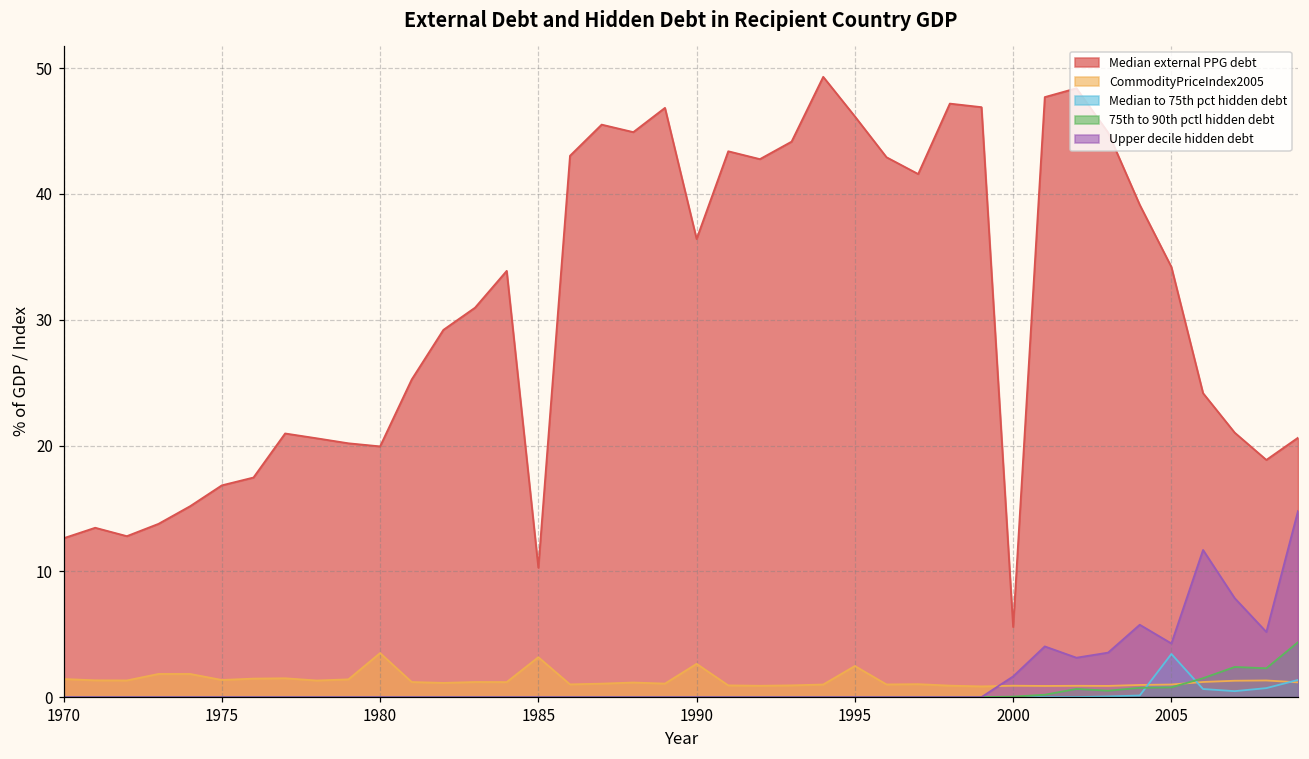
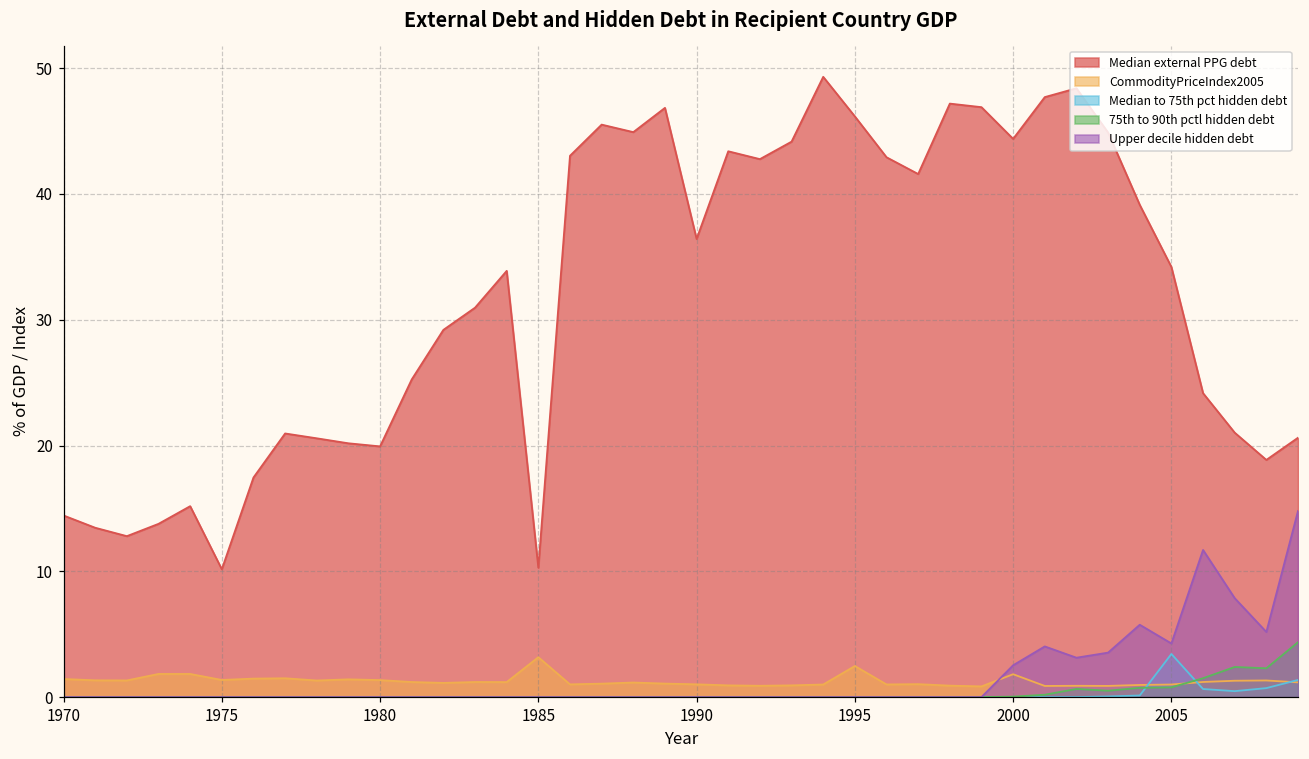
Median external PPG debt, 1970: 12.6 -> 14.4
Median external PPG debt, 1975: 16.8 -> 10.2
CommodityPriceIndex2005, 1980: 3.5 -> 1.4
CommodityPriceIndex2005, 1990: 2.6 -> 1.0
Median external PPG debt, 2000: 5.6 -> 44.4
CommodityPriceIndex2005, 2000: 0.9 -> 1.8
Upper decile hidden debt, 2000: 1.6 -> 2.5
